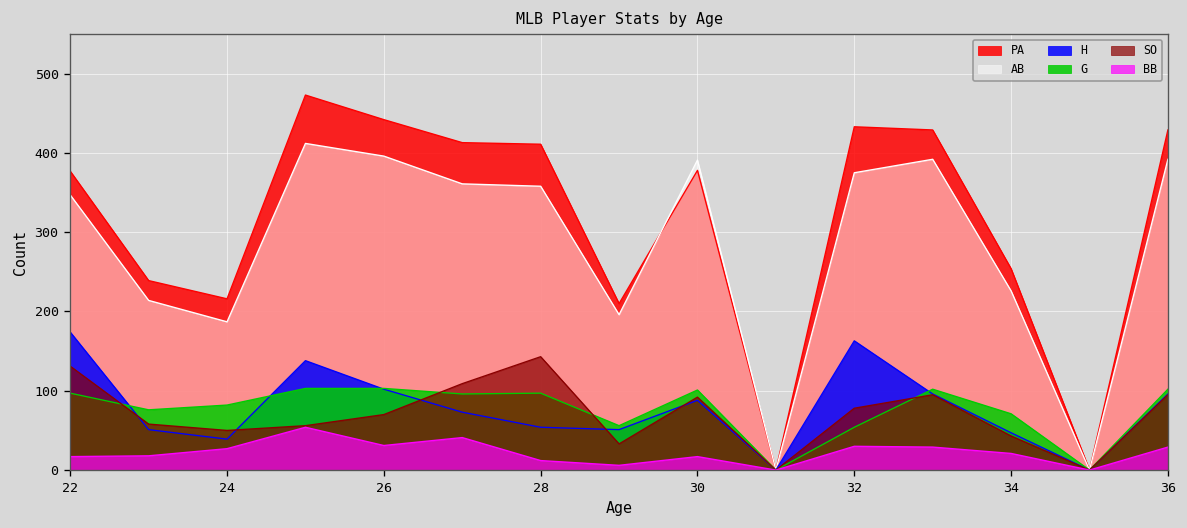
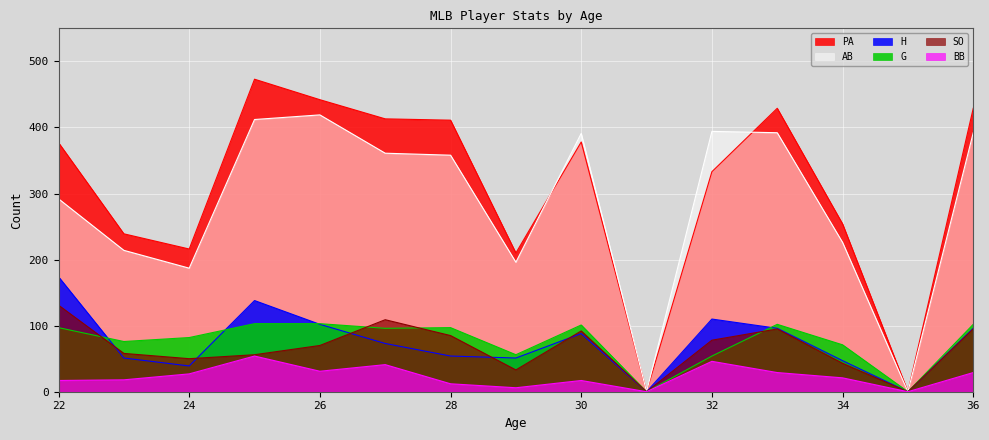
AB, 22: 350 -> 290
AB, 26: 400 -> 420
SO, 28: 140 -> 90
PA, 32: 430 -> 330
AB, 32: 380 -> 390
H, 32: 160 -> 110
BB, 32: 30 -> 50
